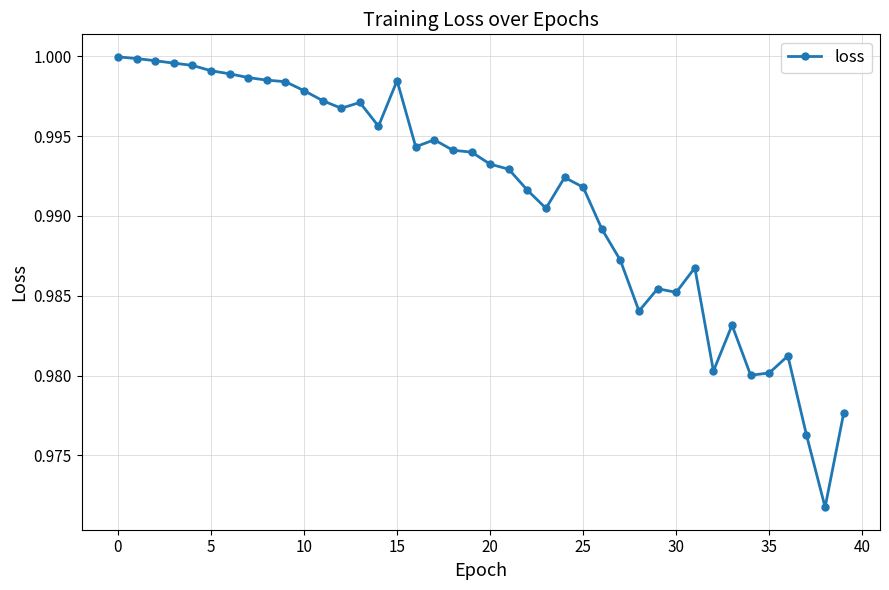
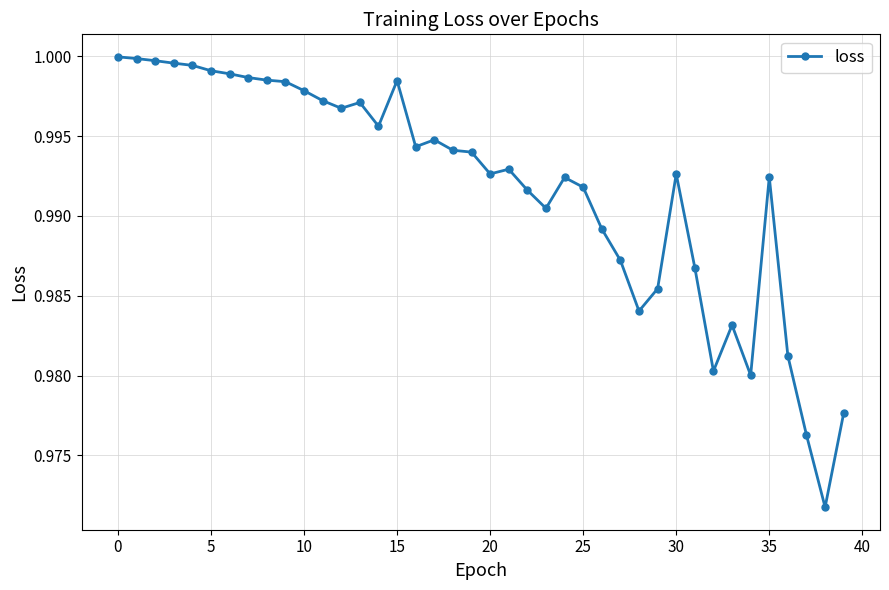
20: 0.9932 -> 0.9926
30: 0.9852 -> 0.9926
35: 0.9802 -> 0.9924
